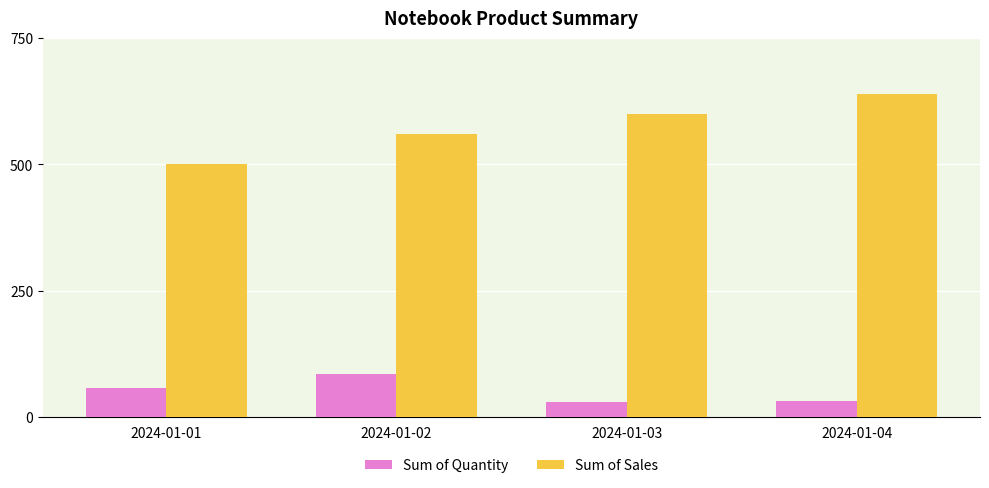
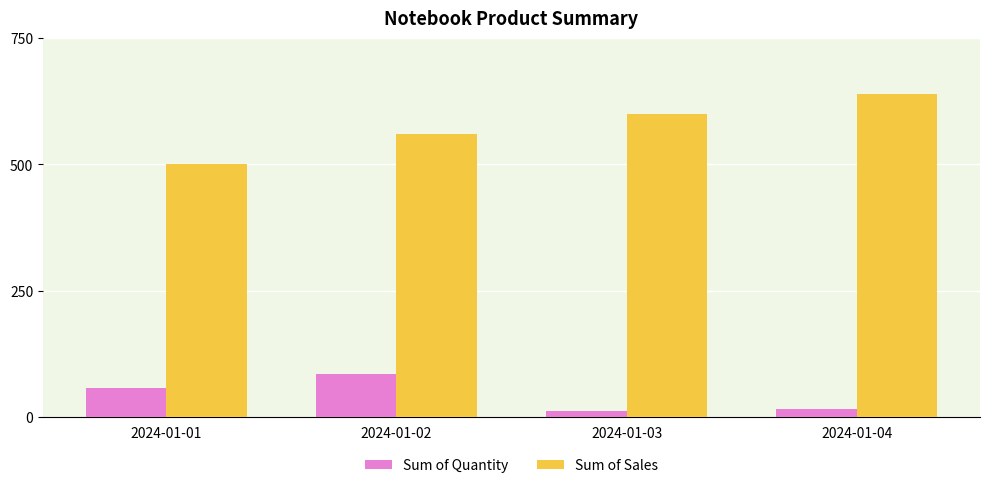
Sum of Quantity, 2024-01-03: 30 -> 10
Sum of Quantity, 2024-01-04: 30 -> 20
